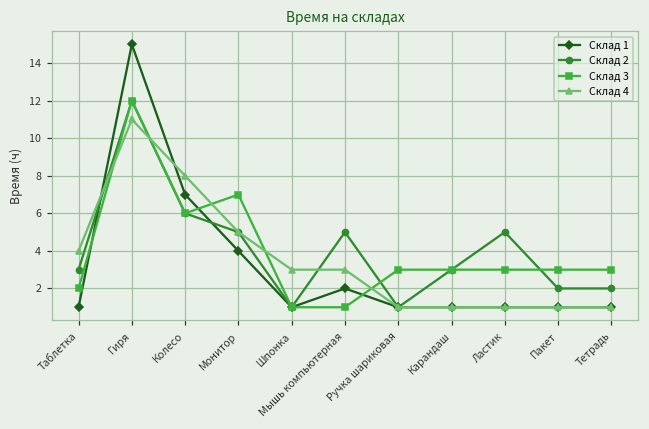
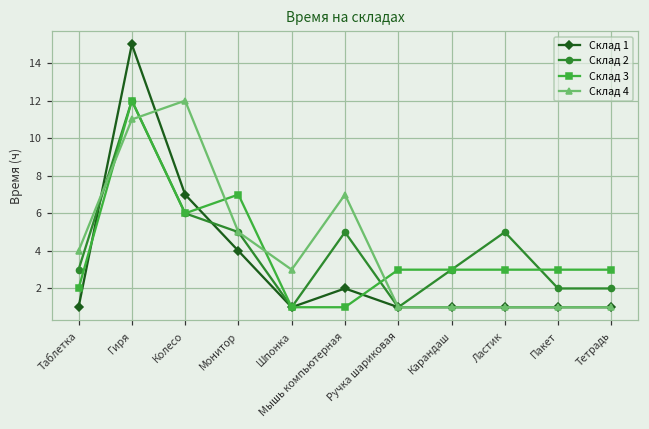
Склад 4, Колесо: 8 -> 12
Склад 4, Мышь компьютерная: 3 -> 7
